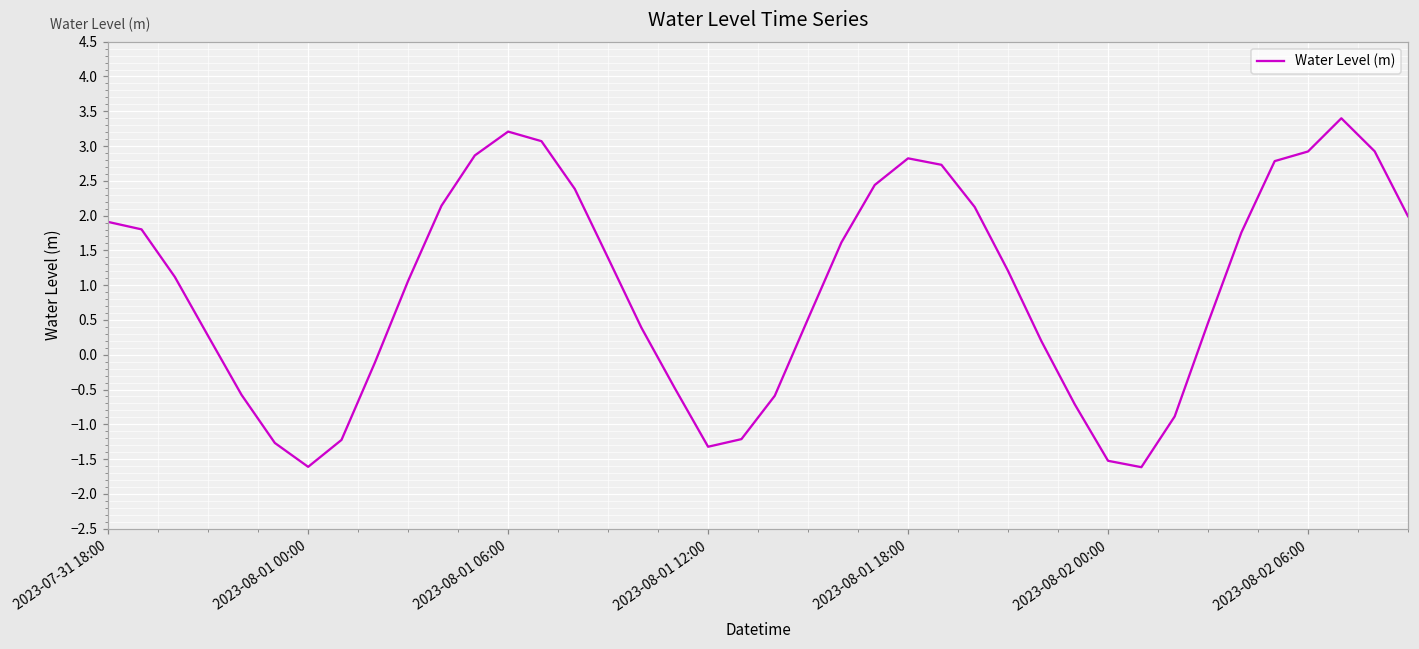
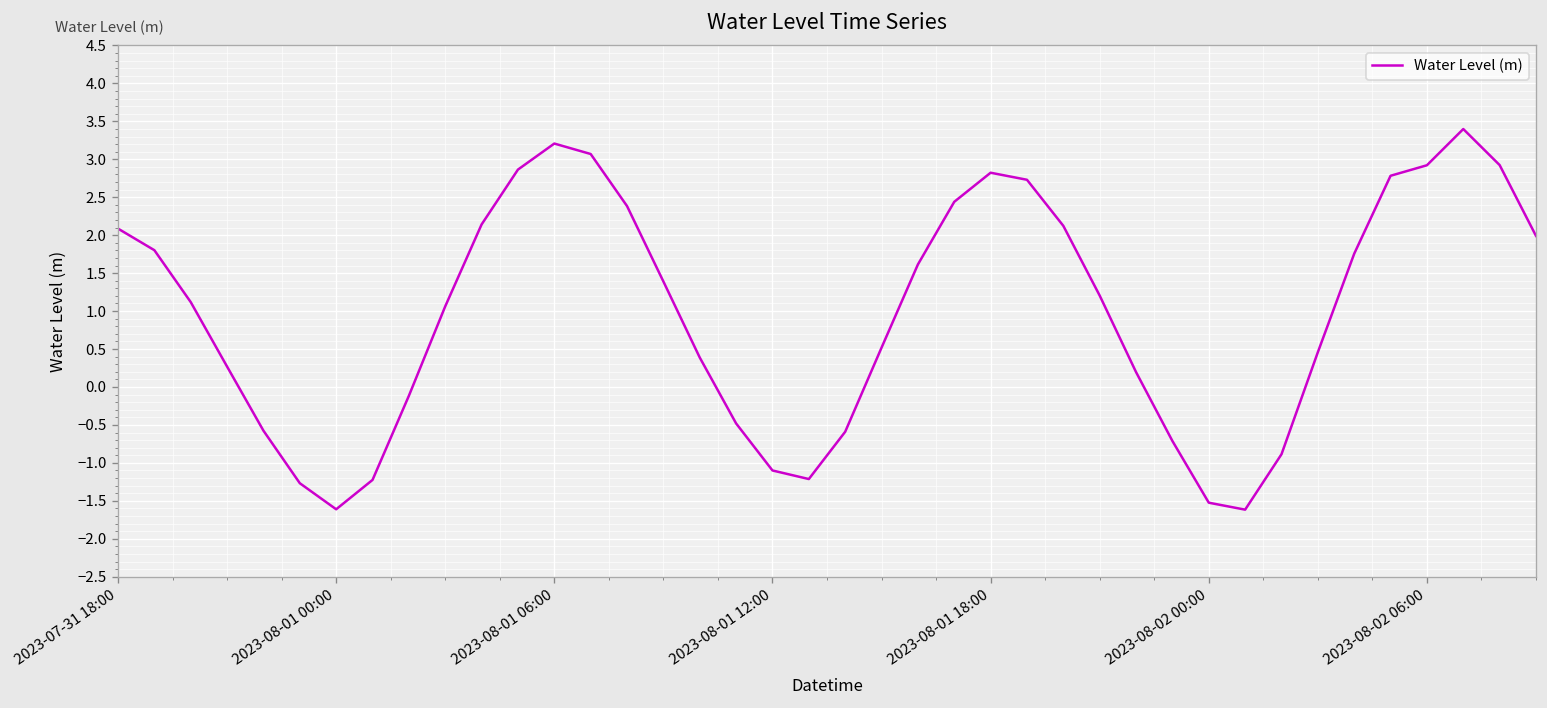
2023-07-31 18:00: 1.9 -> 2.1
2023-08-01 12:00: -1.3 -> -1.1
